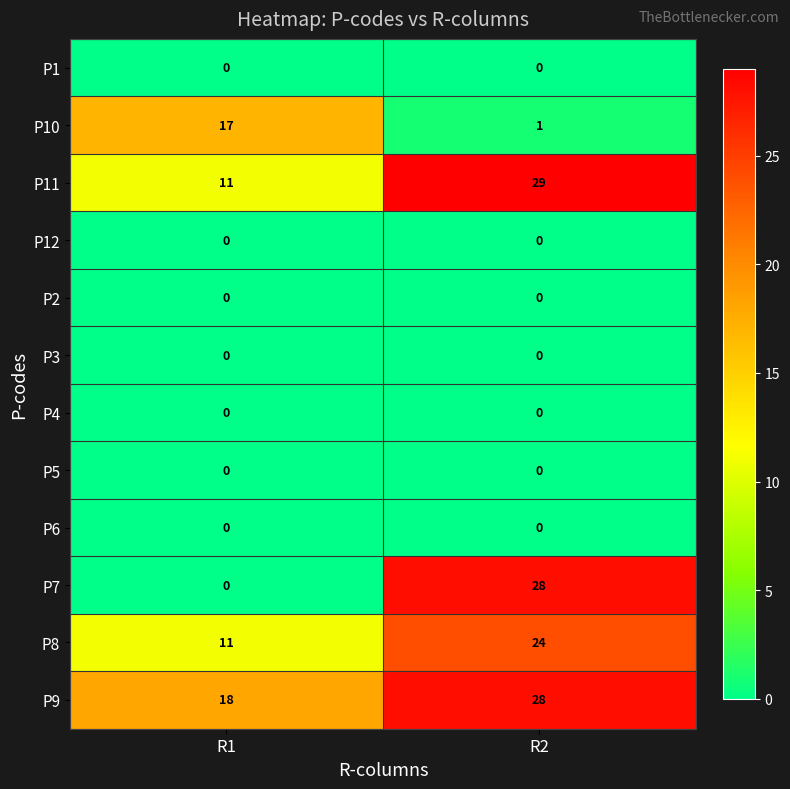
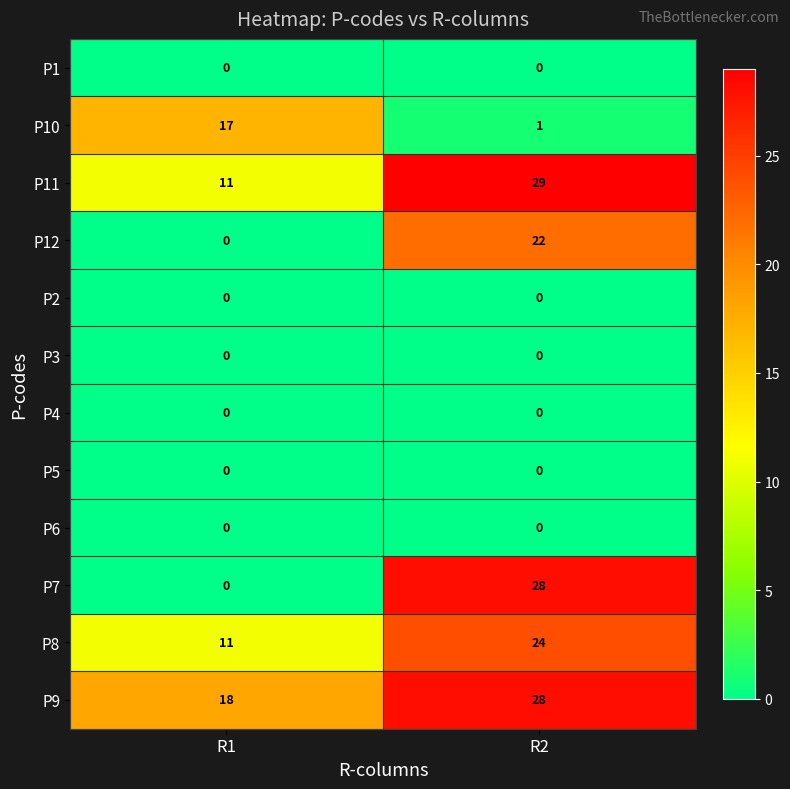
P12, R2: 0 -> 22
